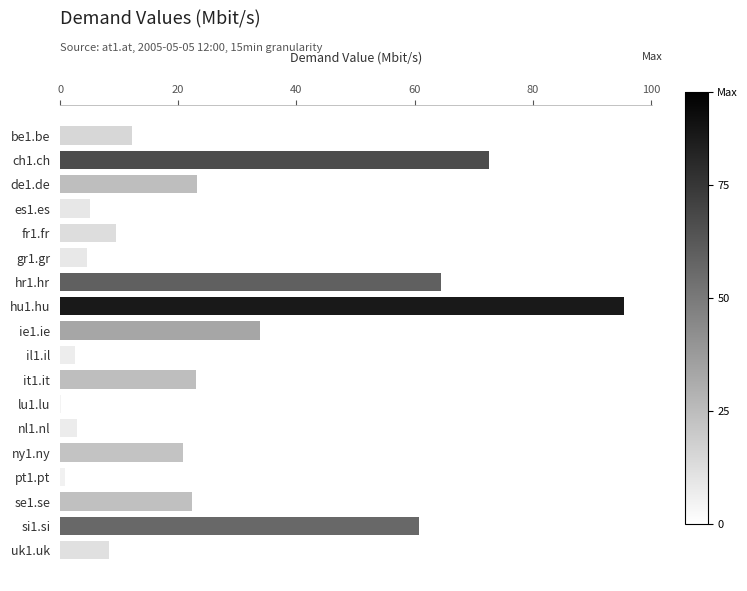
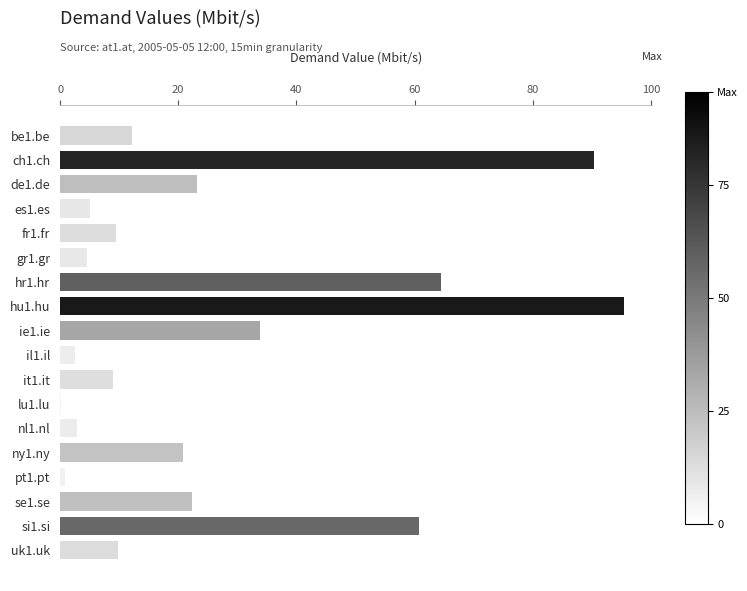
ch1.ch: 73 -> 90
it1.it: 23 -> 9
uk1.uk: 8 -> 10
